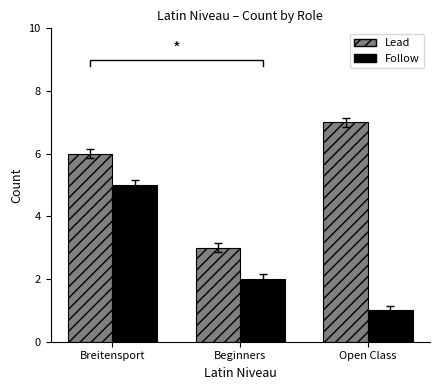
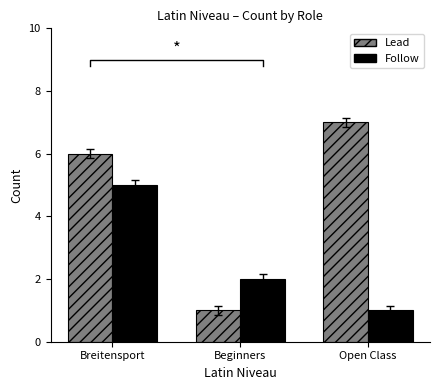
Lead, Beginners: 3 -> 1
